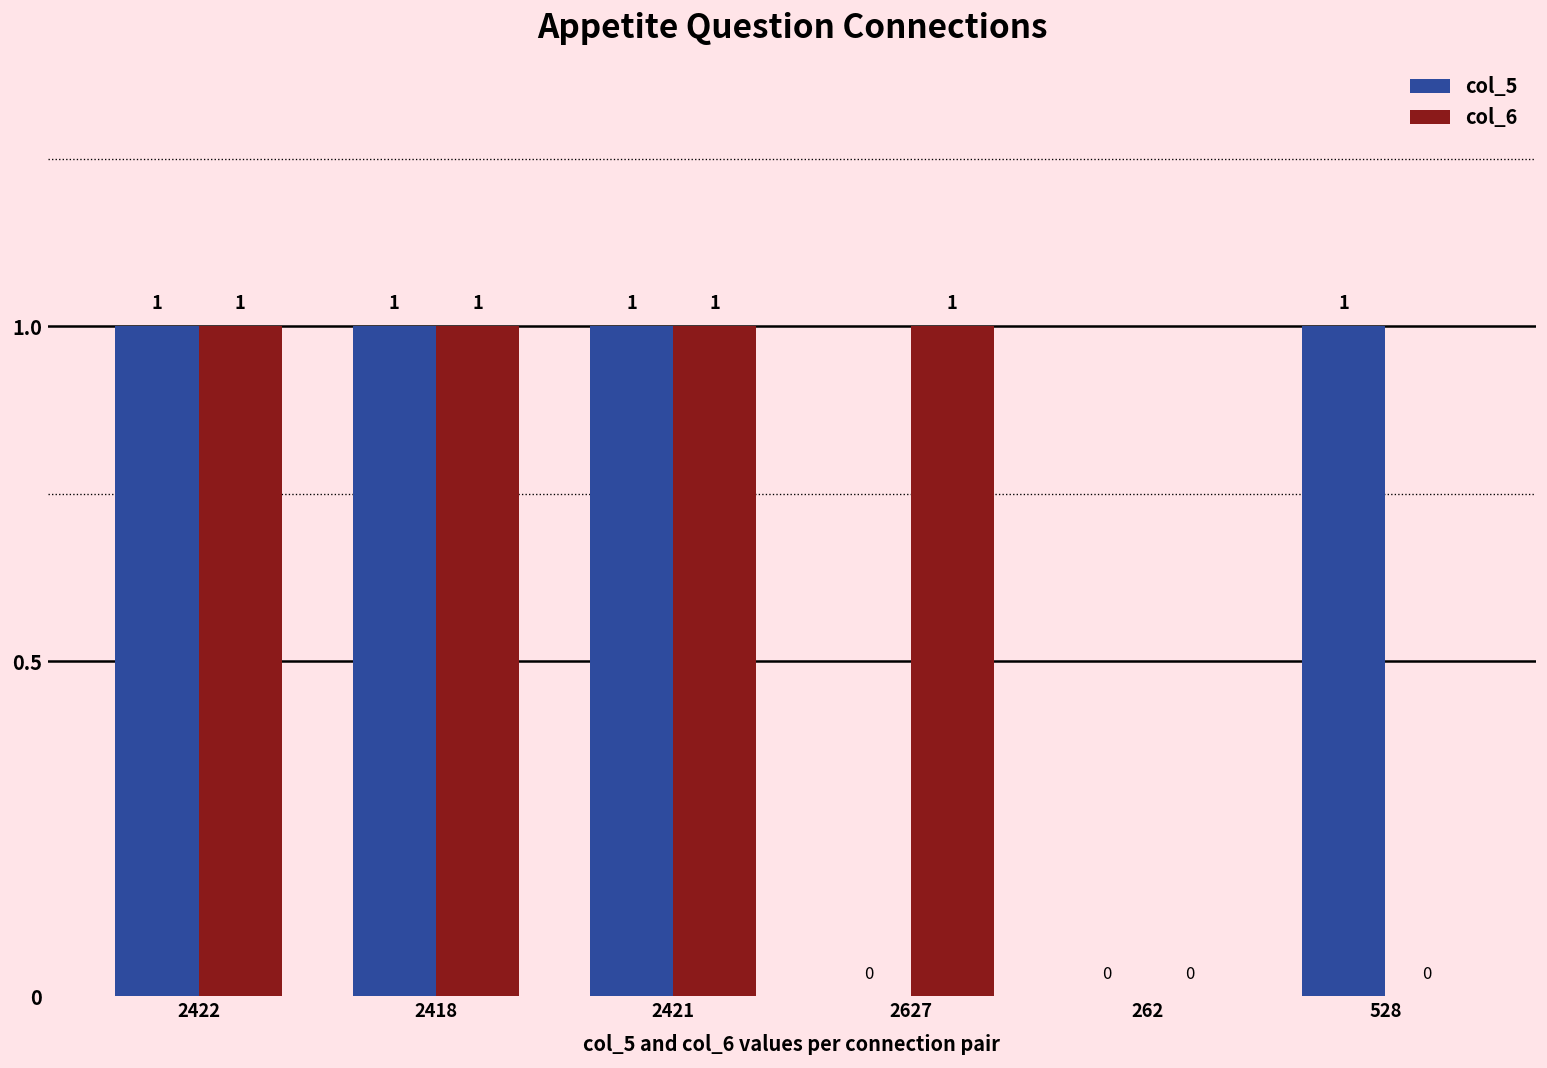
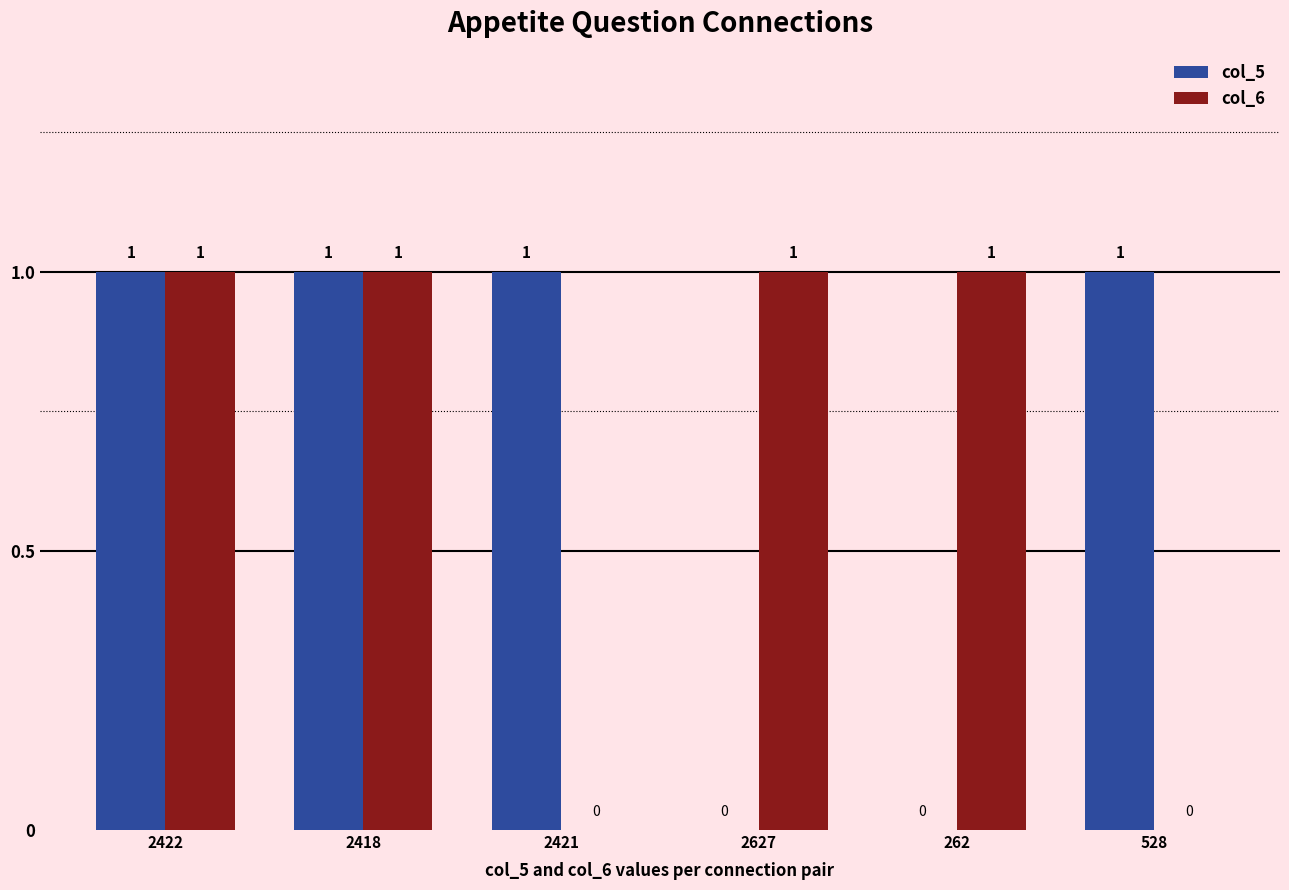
col_6, 2421: 1 -> 0
col_6, 262: 0 -> 1
